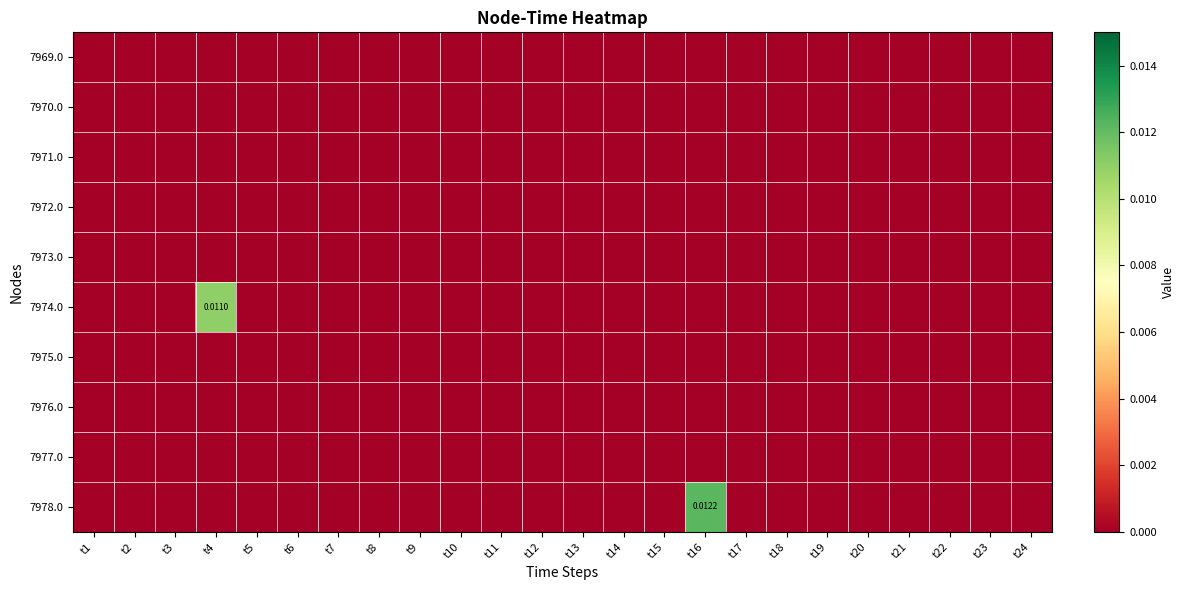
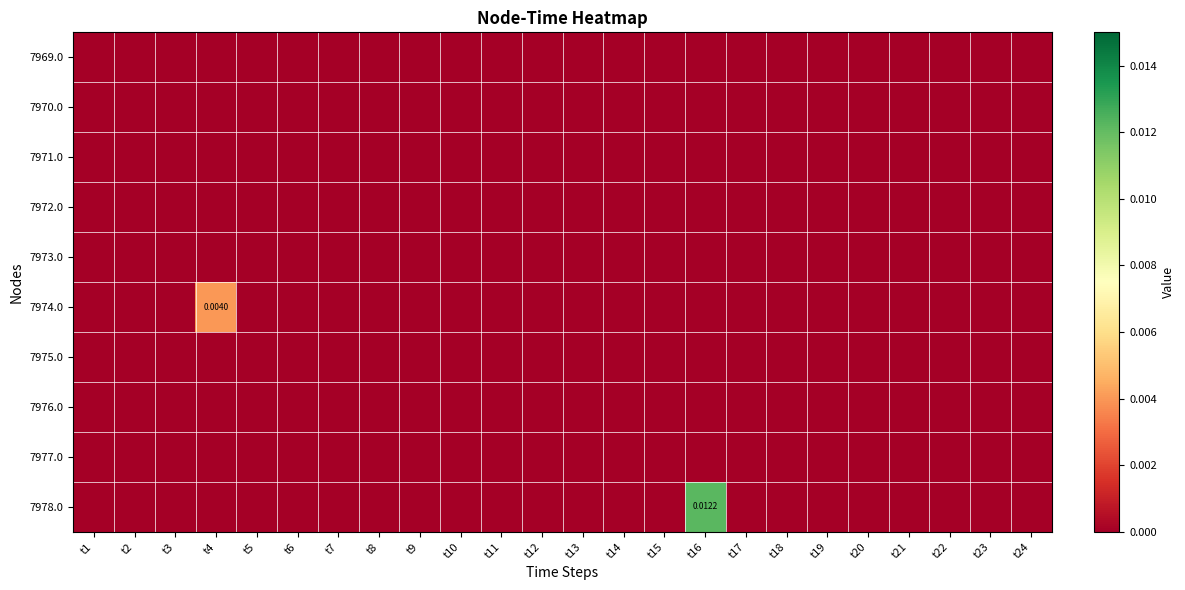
7974.0, t4: 0.0110 -> 0.0040
